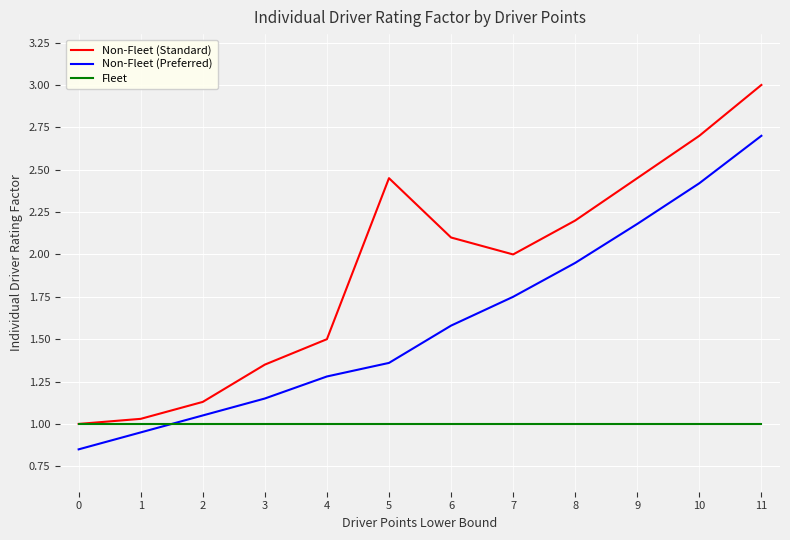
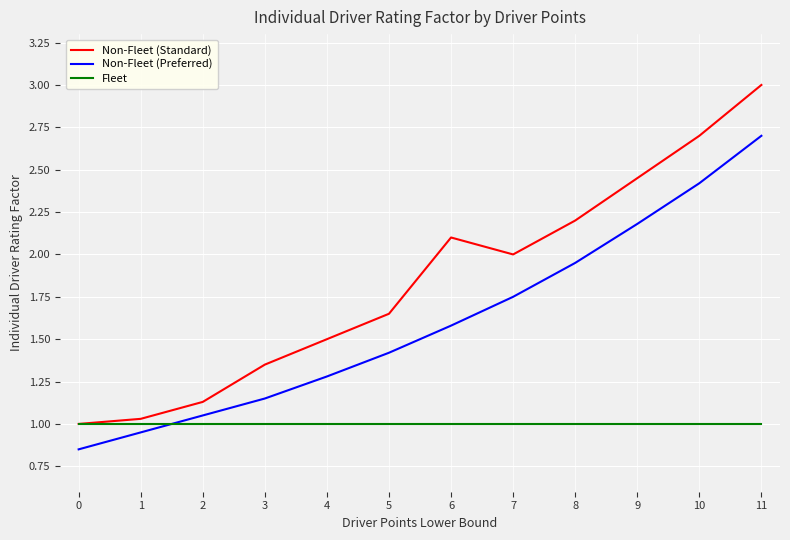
Non-Fleet (Standard), 5: 2.45 -> 1.65
Non-Fleet (Preferred), 5: 1.36 -> 1.42
